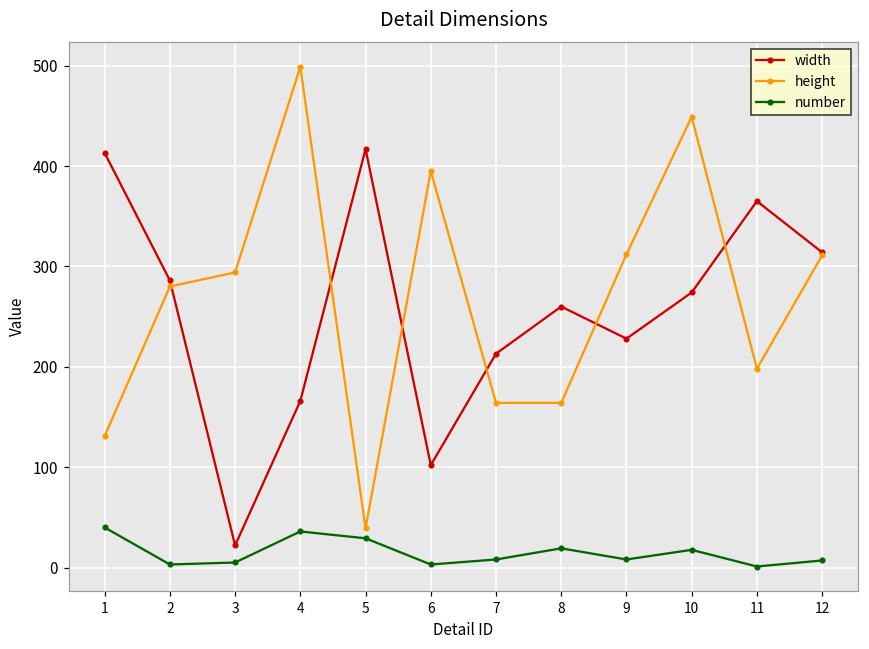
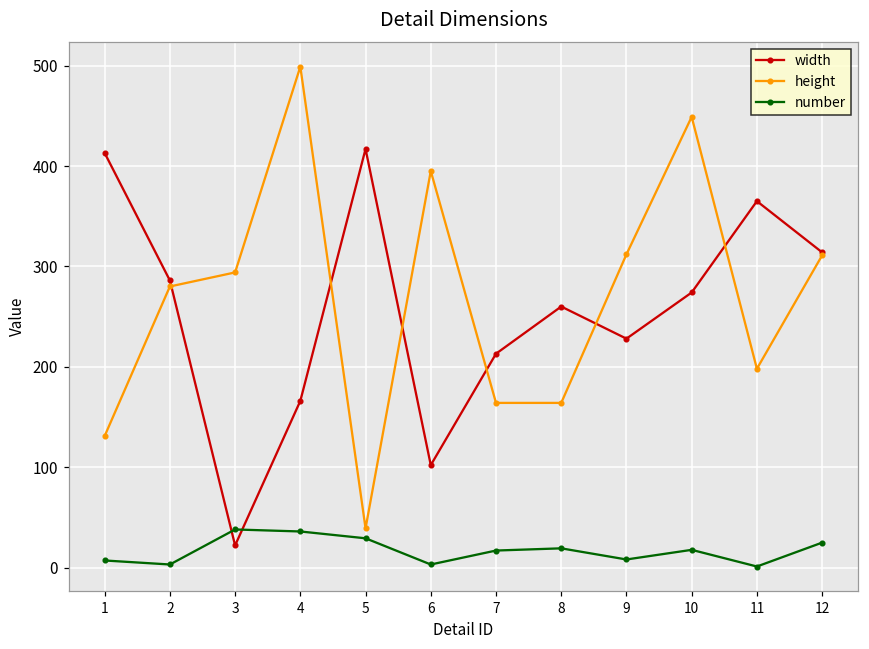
number, 1: 40 -> 10
number, 3: 10 -> 40
number, 7: 10 -> 20
number, 12: 10 -> 20
